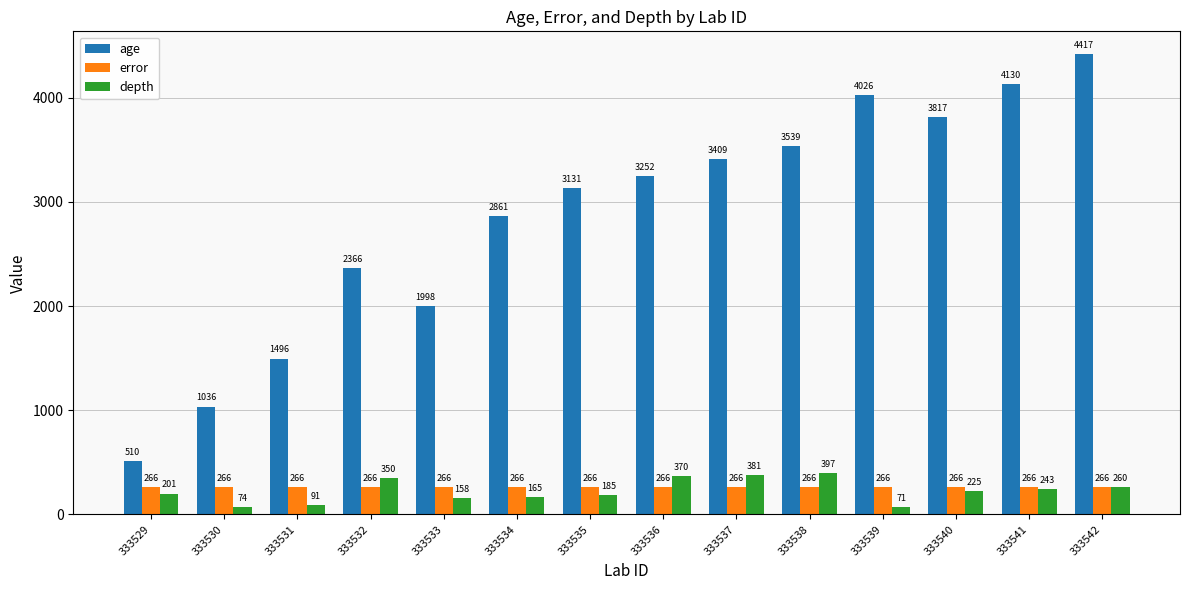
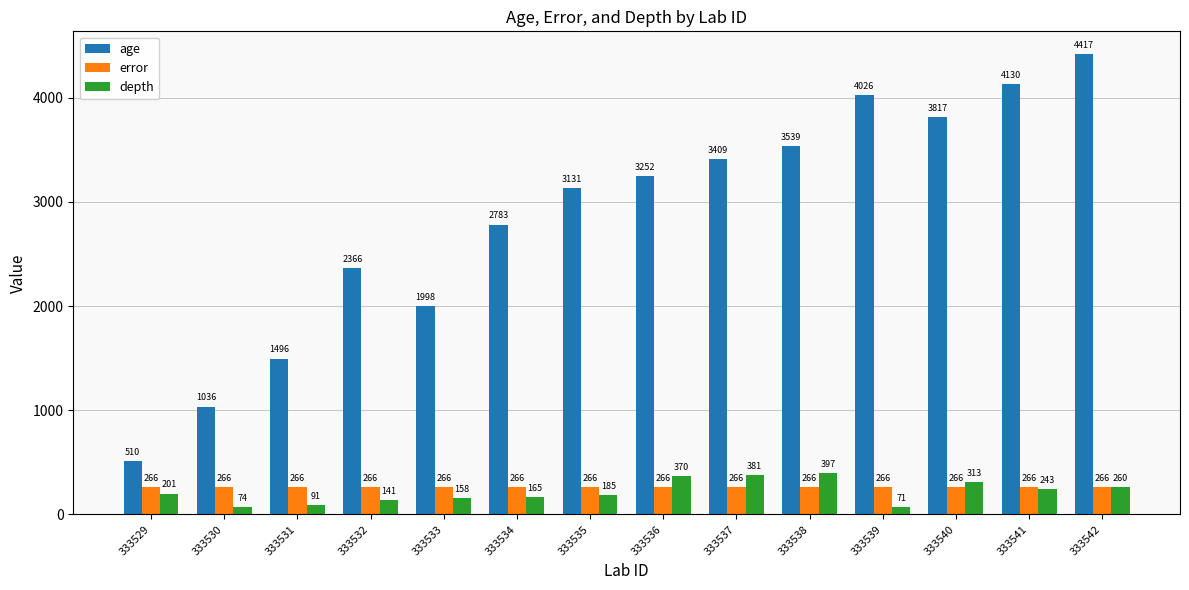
depth, 333532: 350 -> 141
age, 333534: 2861 -> 2783
depth, 333540: 225 -> 313
